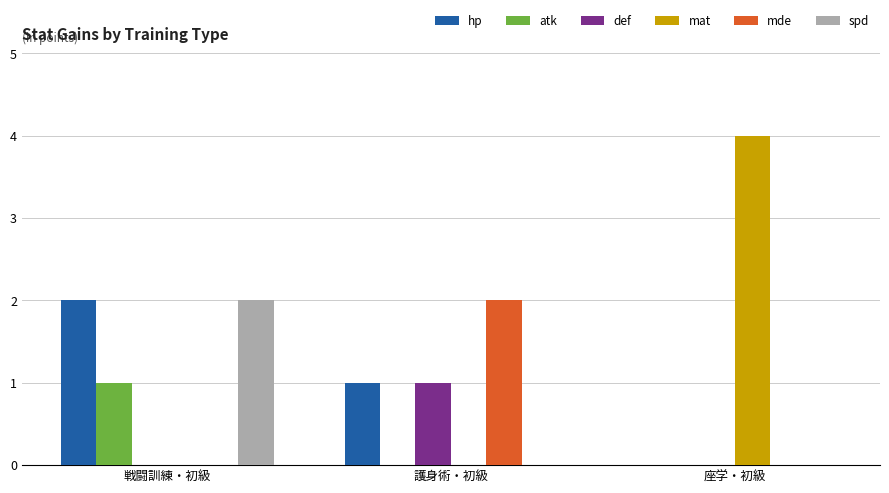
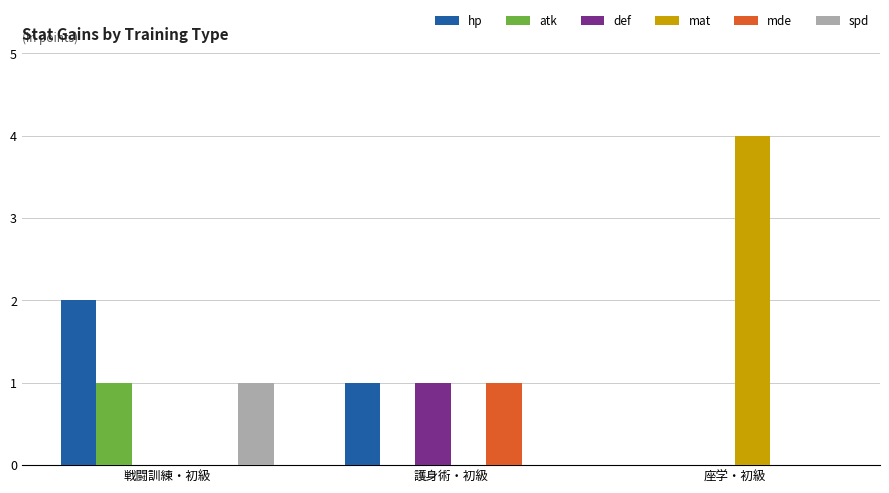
spd, 戦闘訓練・初級: 2 -> 1
mde, 護身術・初級: 2 -> 1
